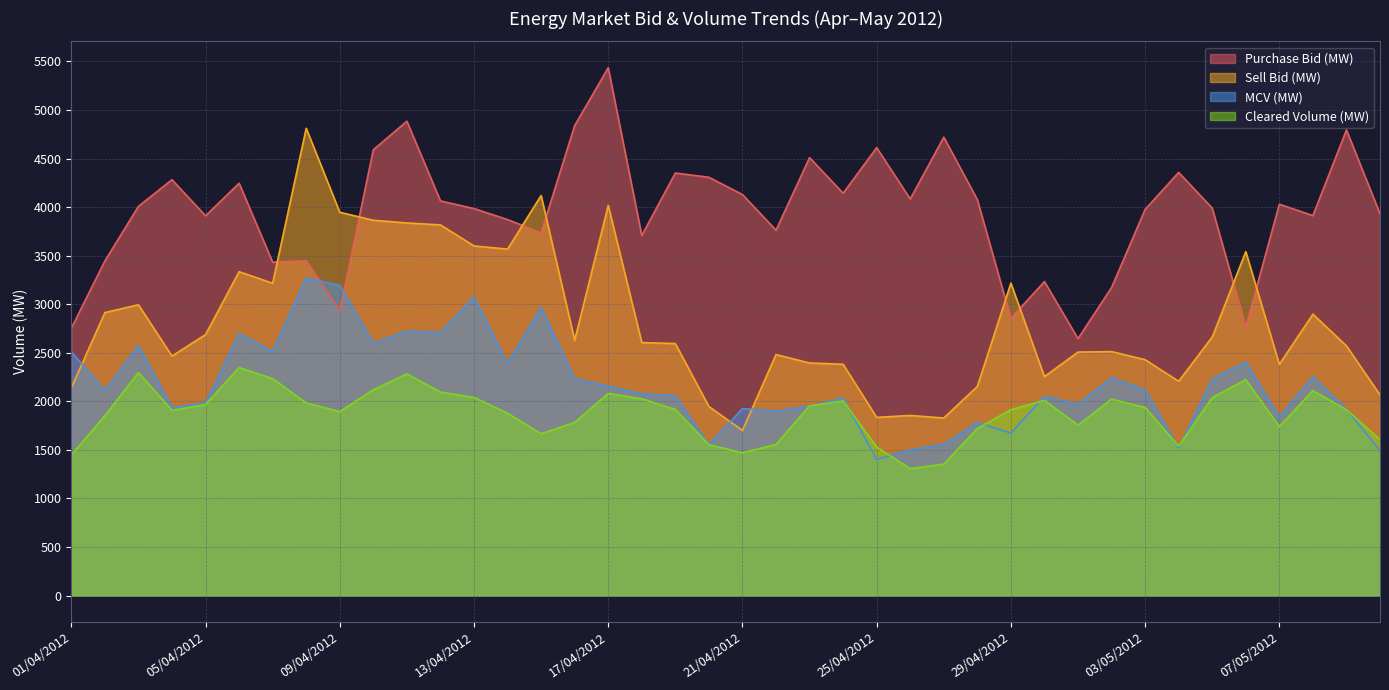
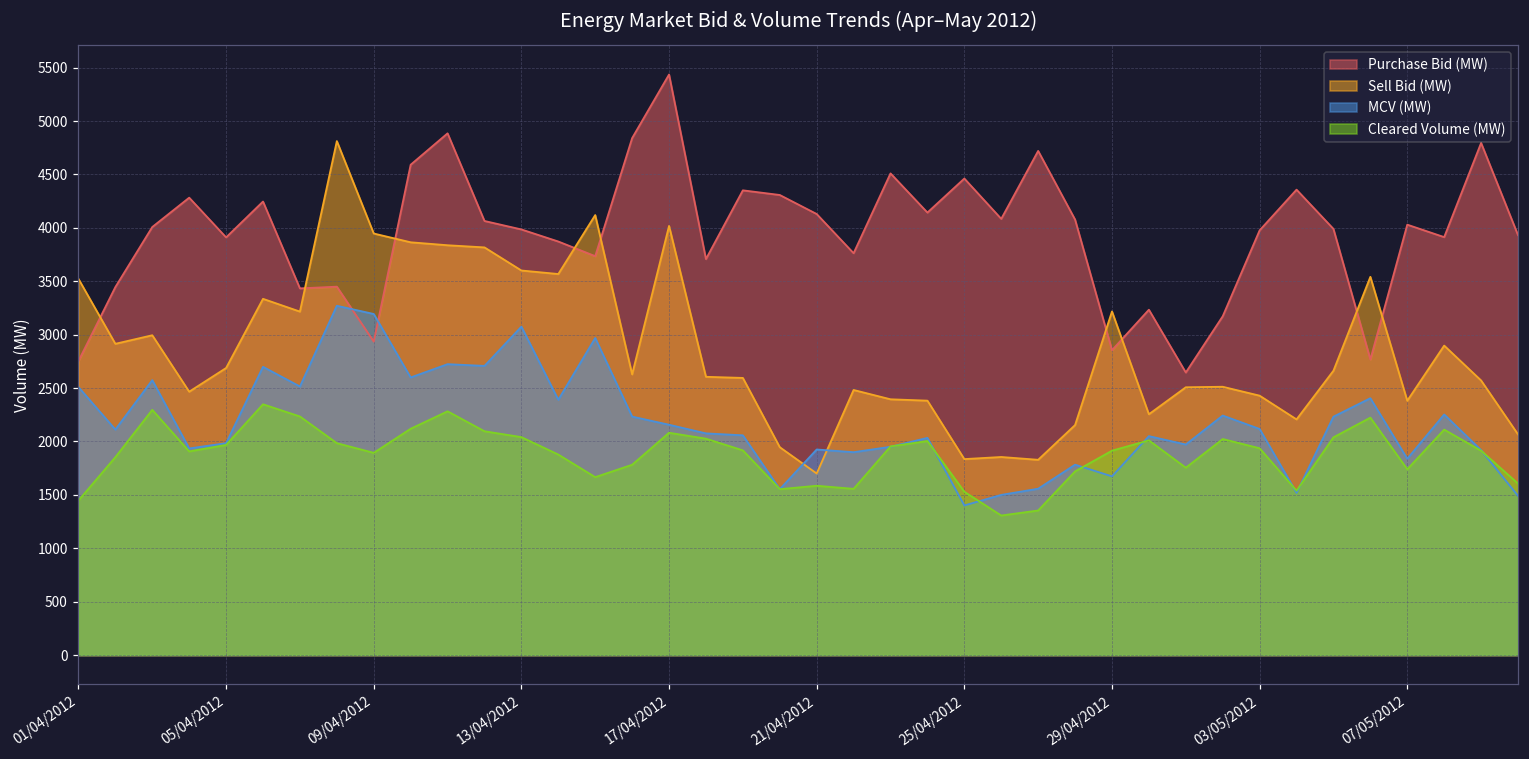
Sell Bid (MW), 01/04/2012: 2100 -> 3500
Cleared Volume (MW), 21/04/2012: 1500 -> 1600
Purchase Bid (MW), 25/04/2012: 4600 -> 4500
